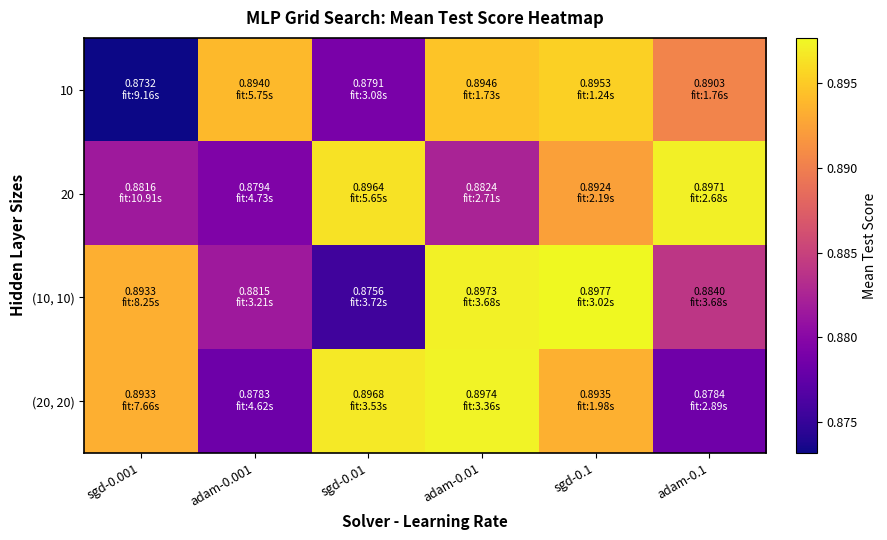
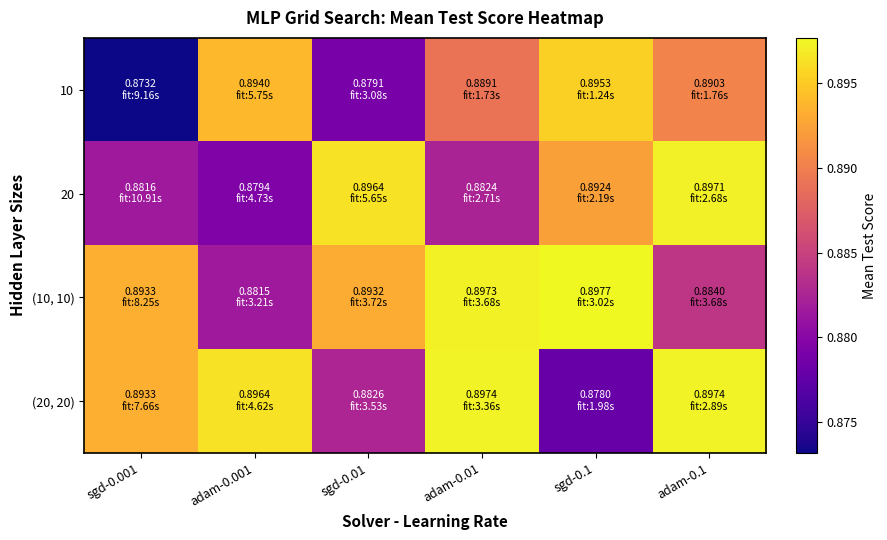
10, adam-0.01: 0.8946 -> 0.8891
(10, 10), sgd-0.01: 0.8756 -> 0.8932
(20, 20), adam-0.001: 0.8783 -> 0.8964
(20, 20), sgd-0.01: 0.8968 -> 0.8826
(20, 20), sgd-0.1: 0.8935 -> 0.8780
(20, 20), adam-0.1: 0.8784 -> 0.8974
